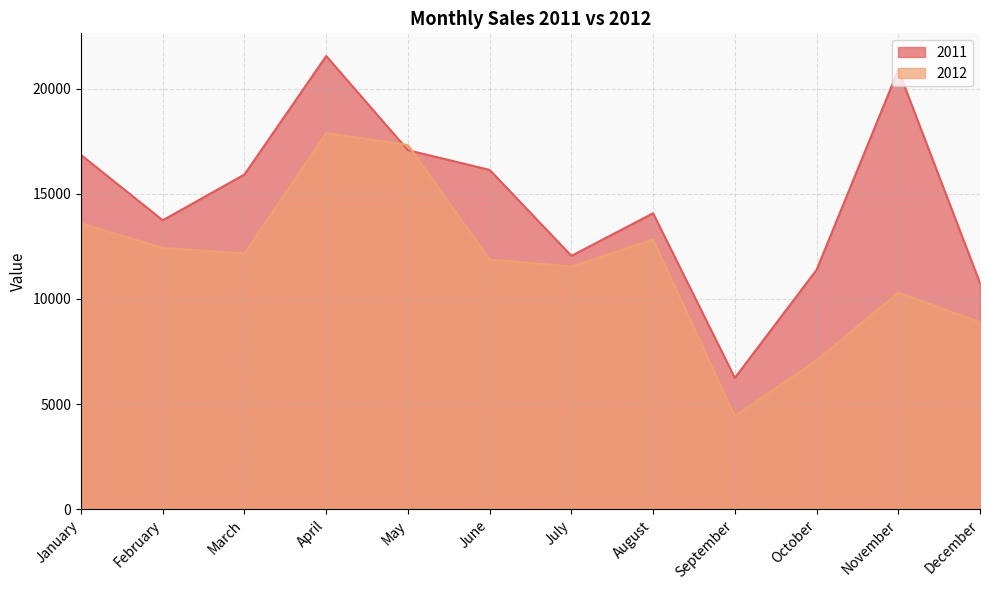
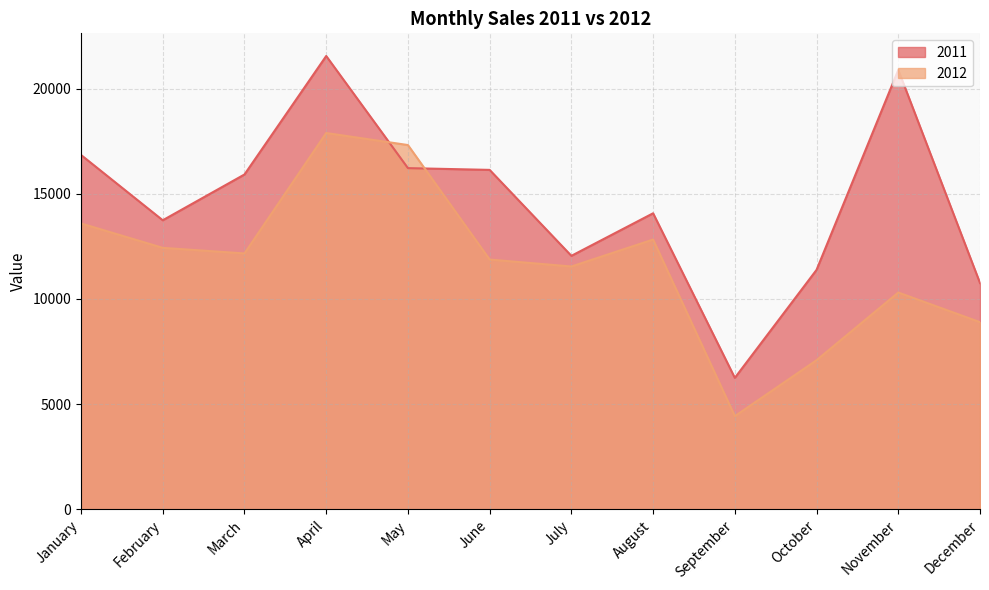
2011, May: 17100 -> 16200
